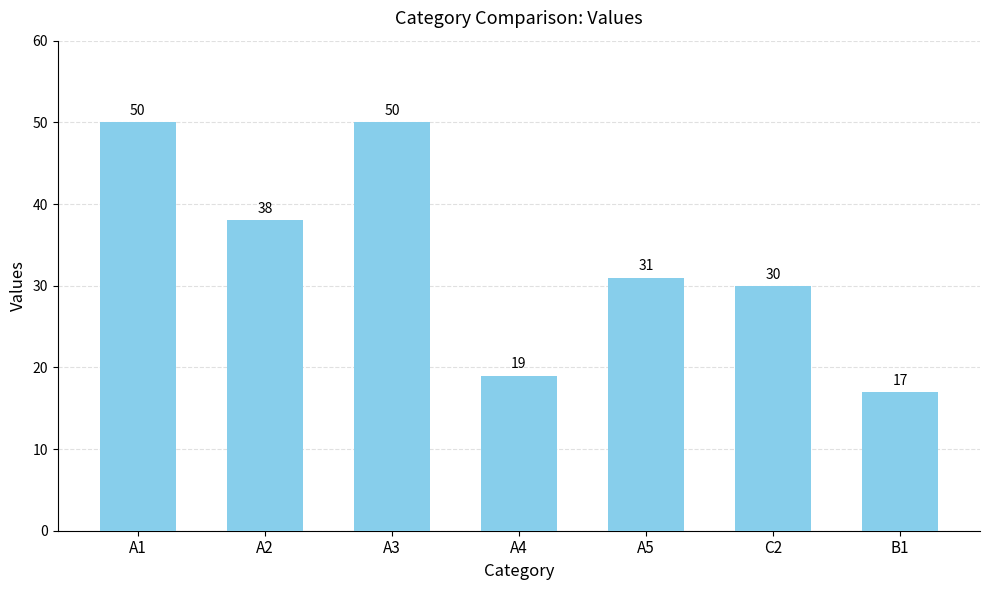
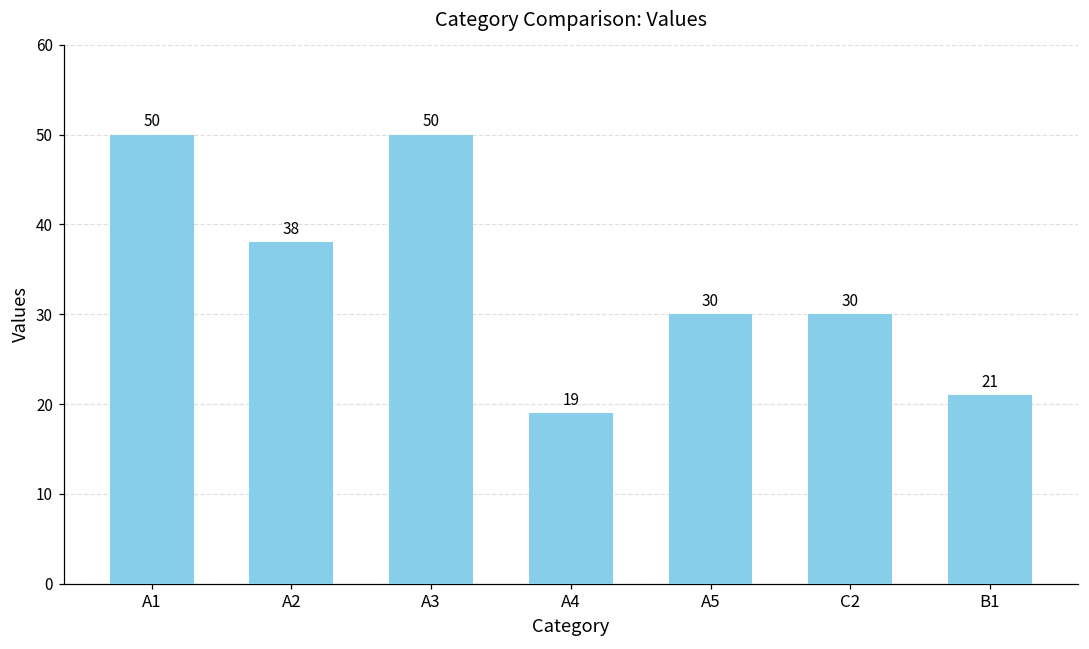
A5: 31 -> 30
B1: 17 -> 21
